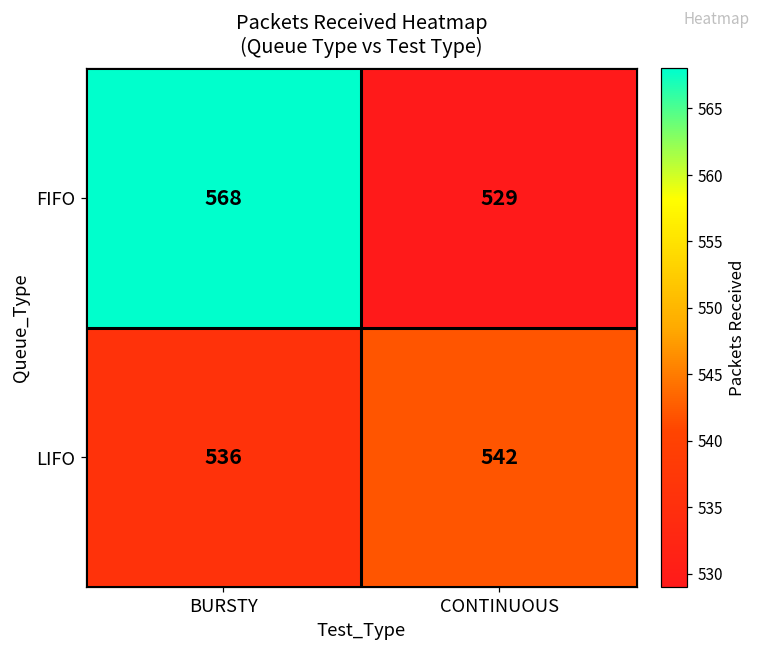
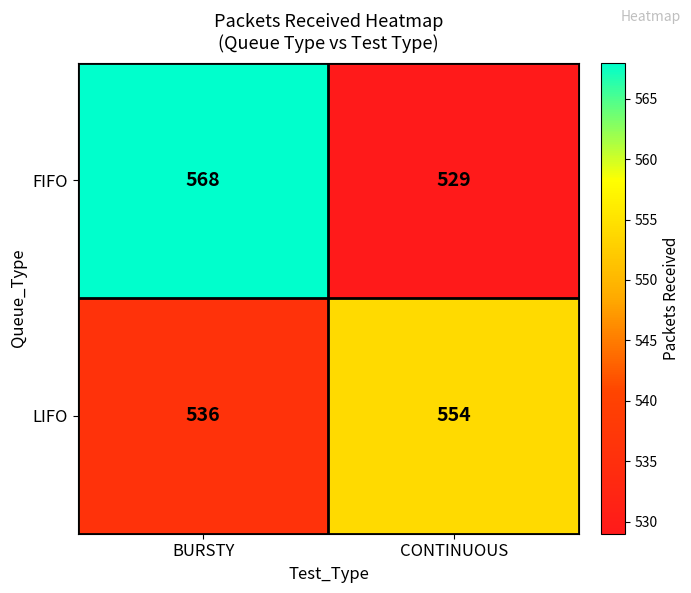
LIFO, CONTINUOUS: 542 -> 554
